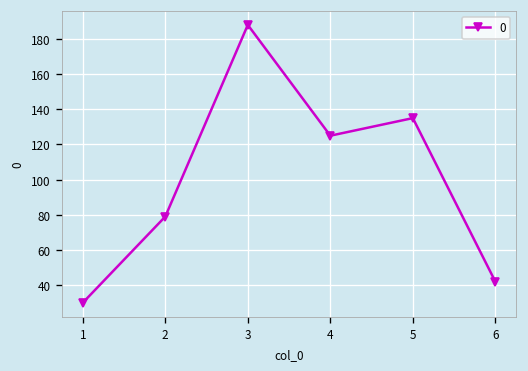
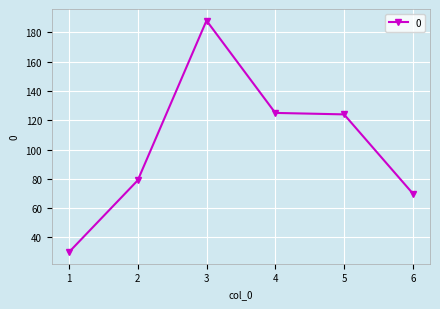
5: 135 -> 124
6: 42 -> 70
